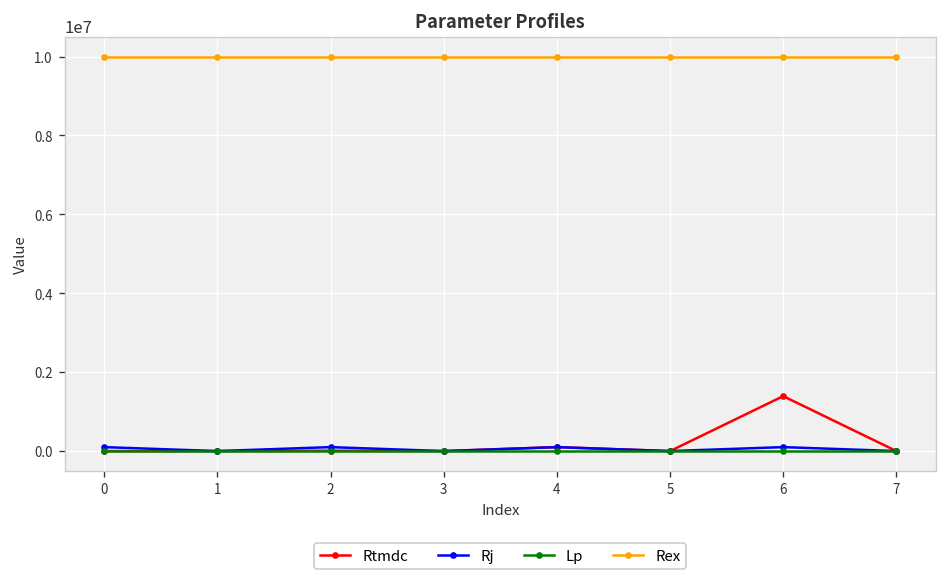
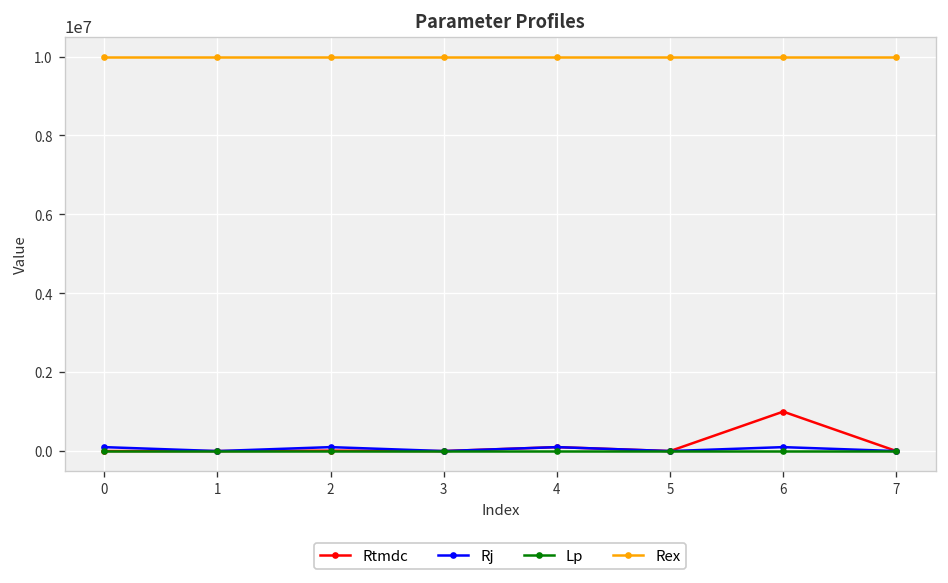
Rtmdc, 6: 1400000 -> 1000000
